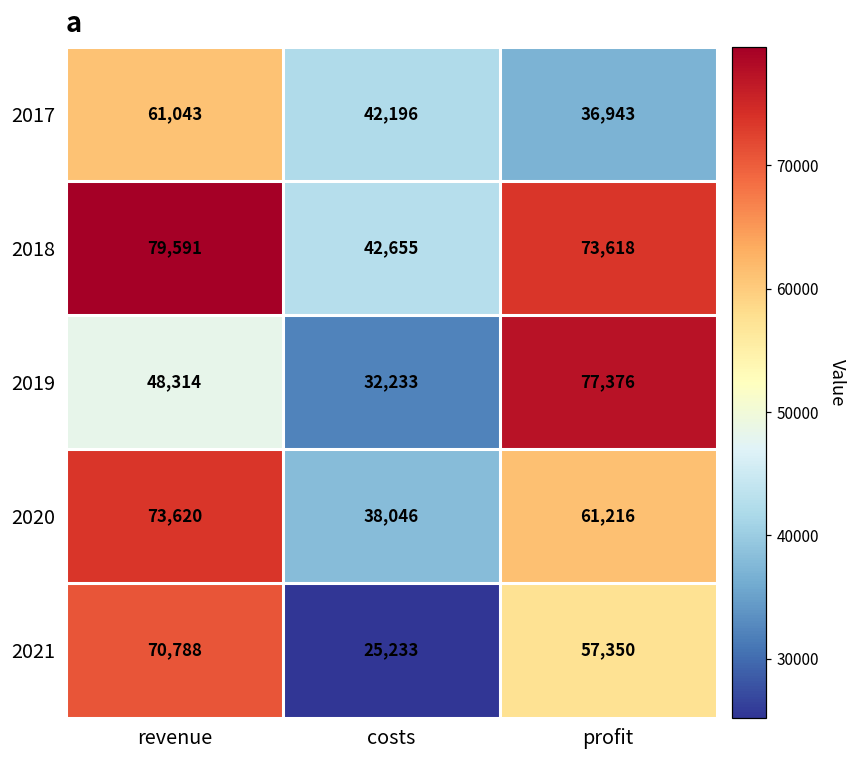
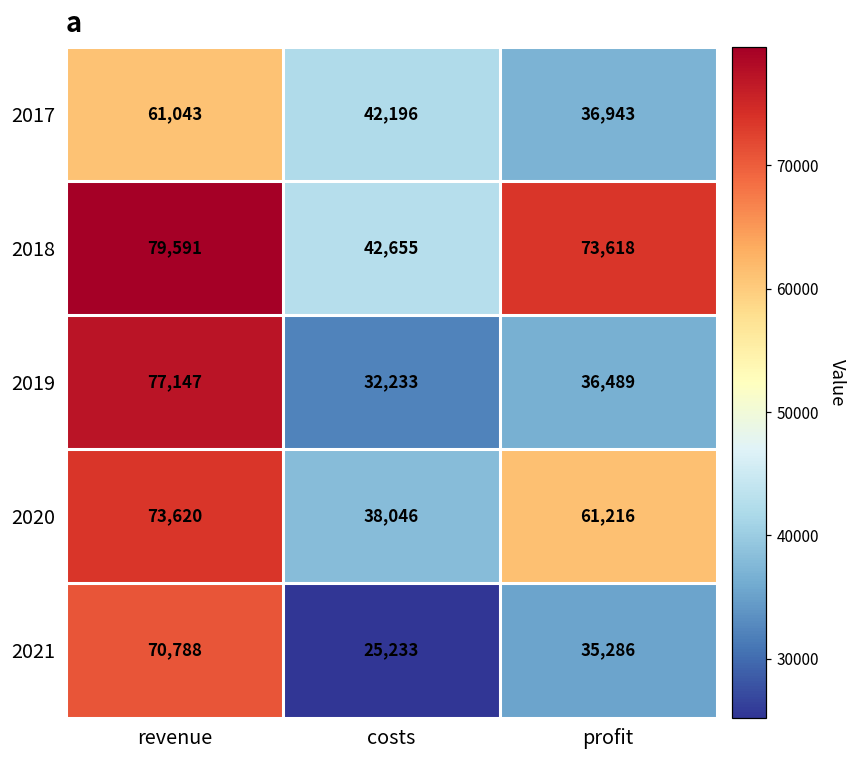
2019, revenue: 48,314 -> 77,147
2019, profit: 77,376 -> 36,489
2021, profit: 57,350 -> 35,286
